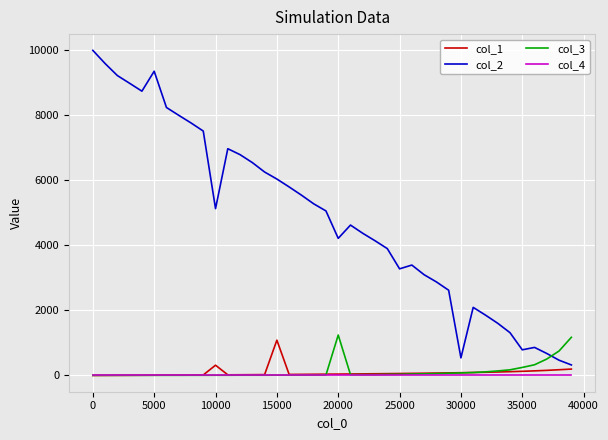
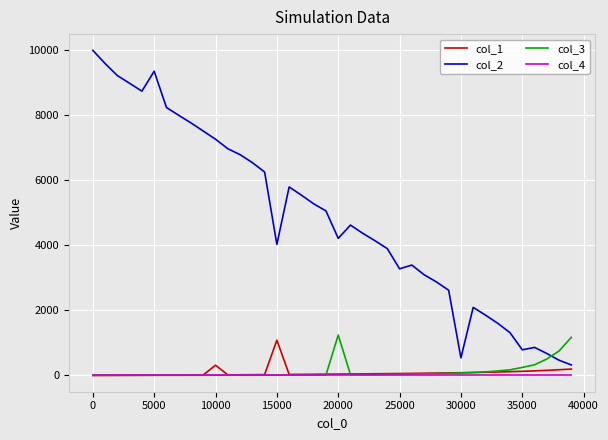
col_2, 10000: 5100 -> 7300
col_2, 15000: 6000 -> 4000
